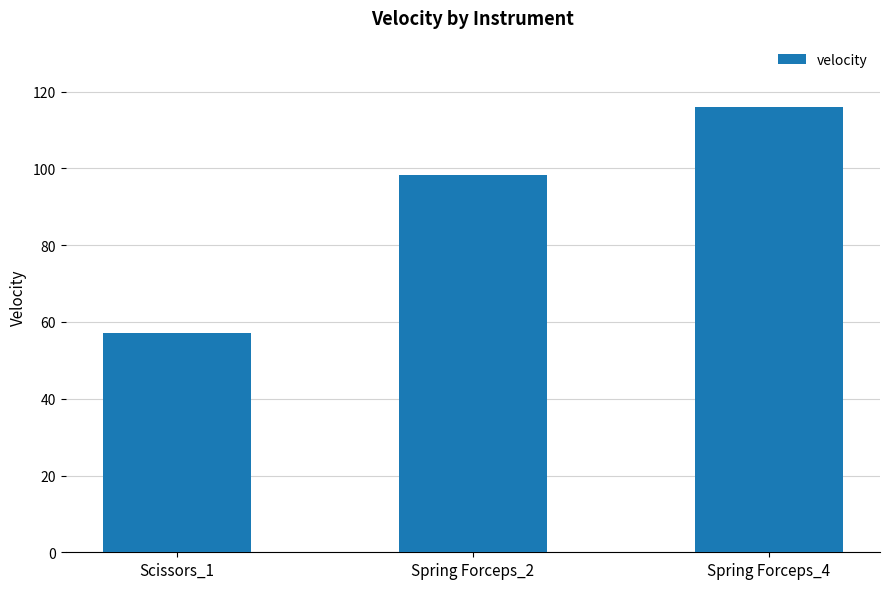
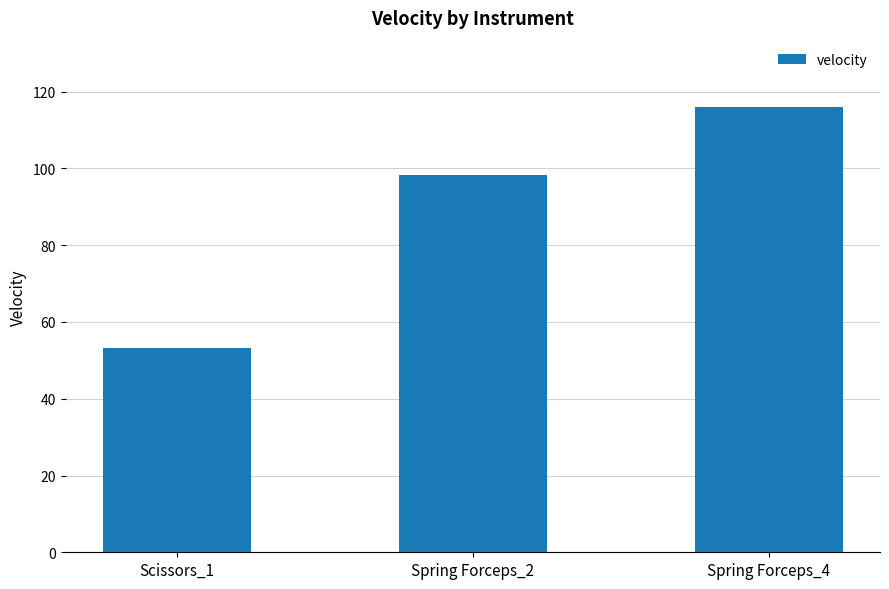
Scissors_1: 57 -> 53
